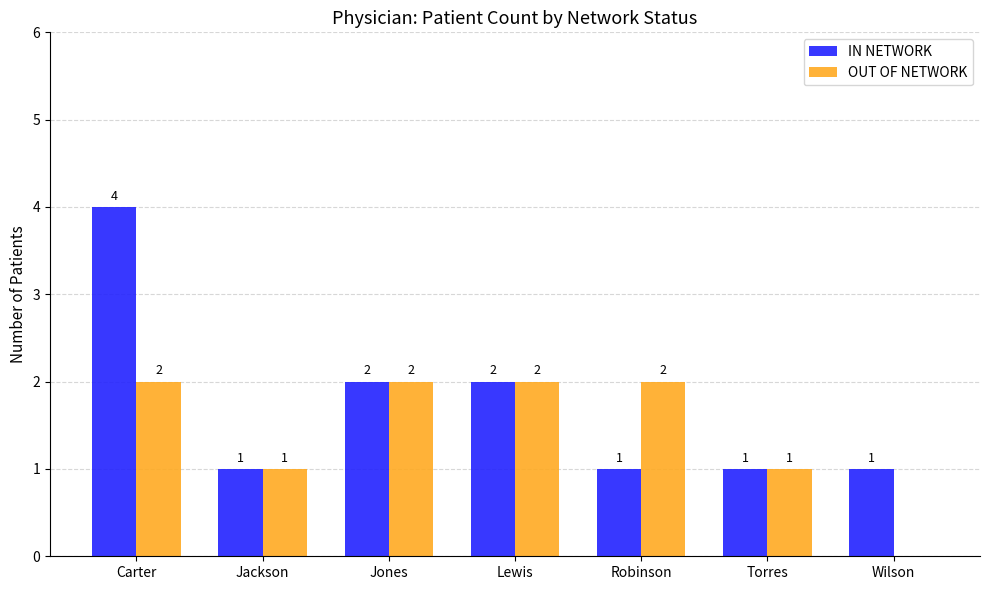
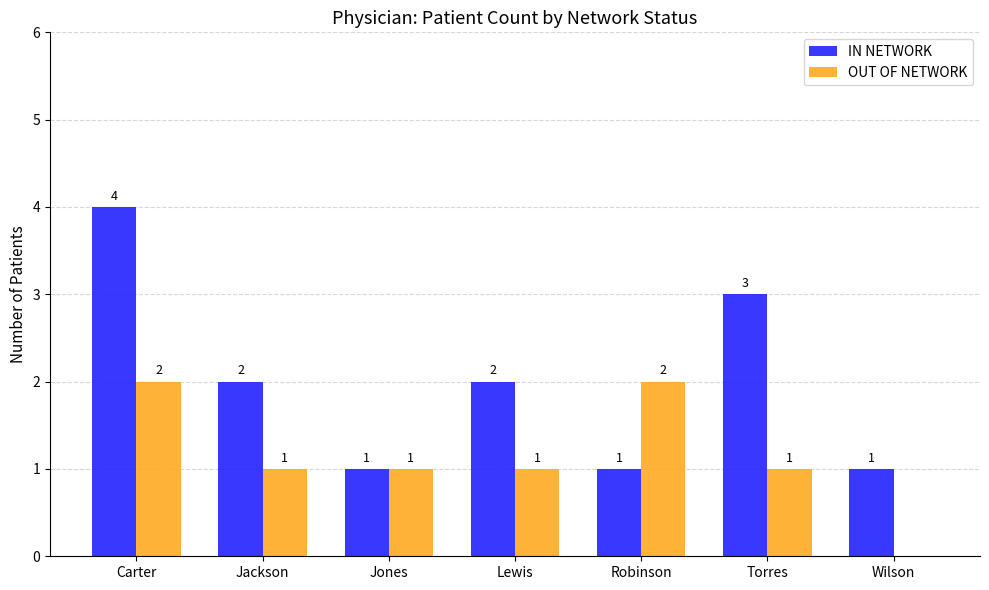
IN NETWORK, Jackson: 1 -> 2
IN NETWORK, Jones: 2 -> 1
OUT OF NETWORK, Jones: 2 -> 1
OUT OF NETWORK, Lewis: 2 -> 1
IN NETWORK, Torres: 1 -> 3
